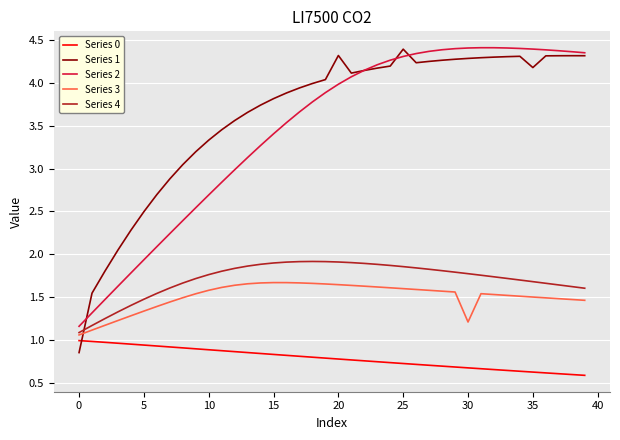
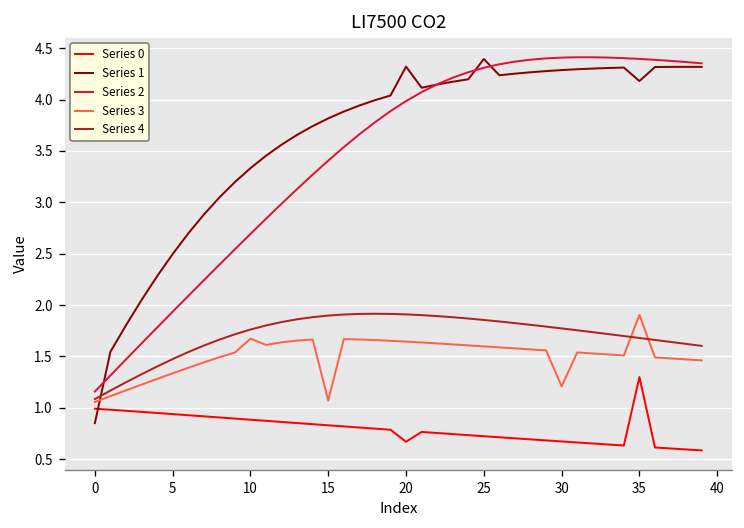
Series 3, 10: 1.6 -> 1.7
Series 3, 15: 1.7 -> 1.1
Series 0, 20: 0.8 -> 0.7
Series 0, 35: 0.6 -> 1.3
Series 3, 35: 1.5 -> 1.9
